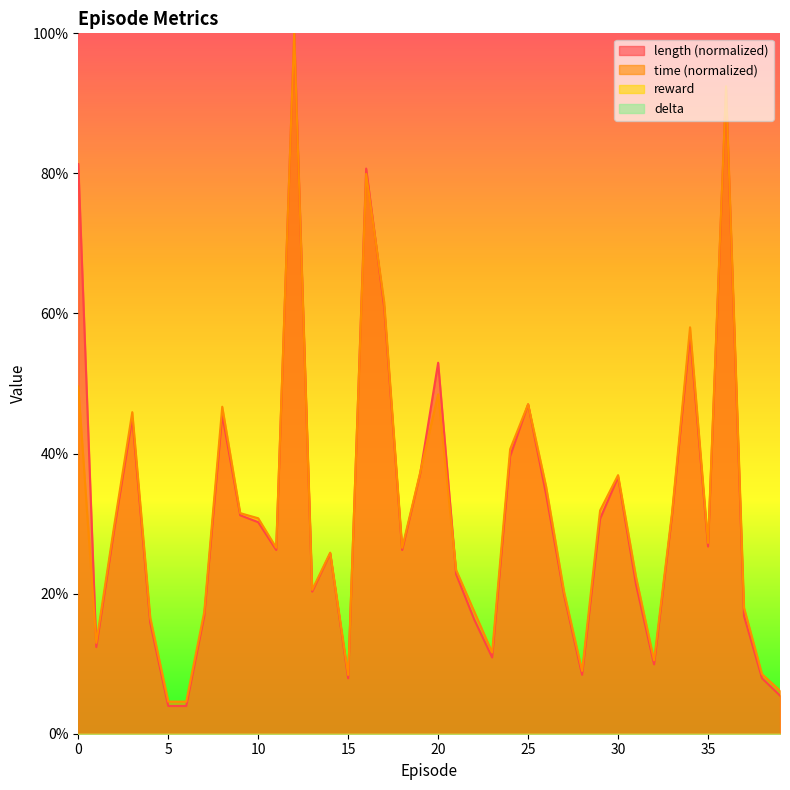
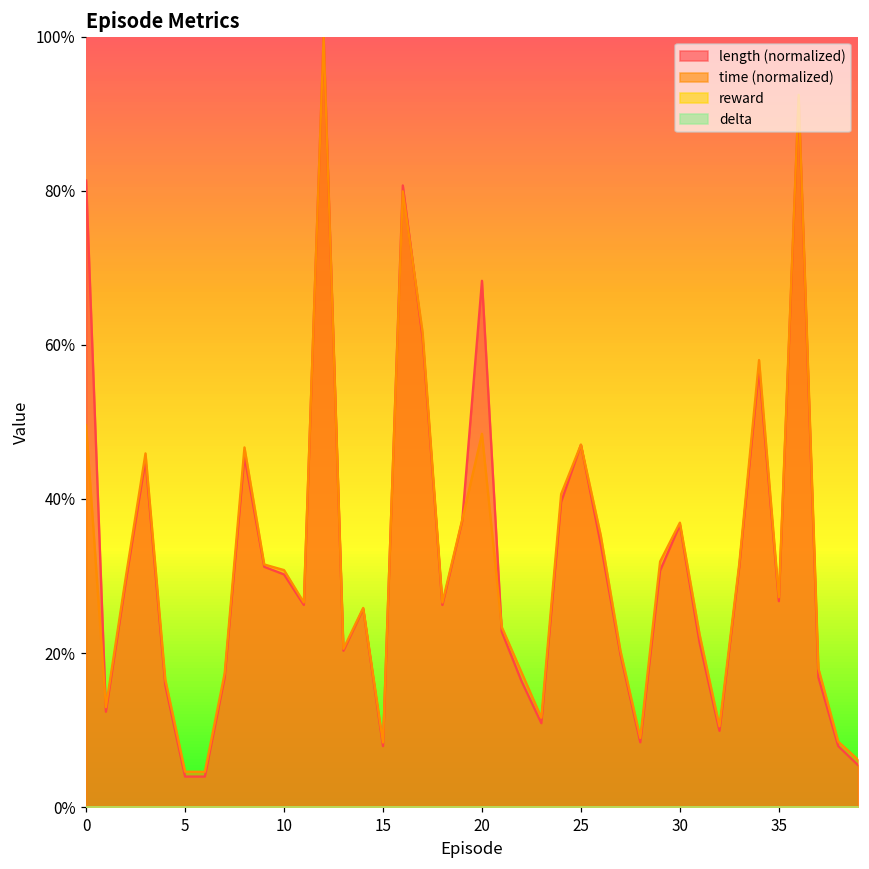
length (normalized), 20: 53% -> 68%
